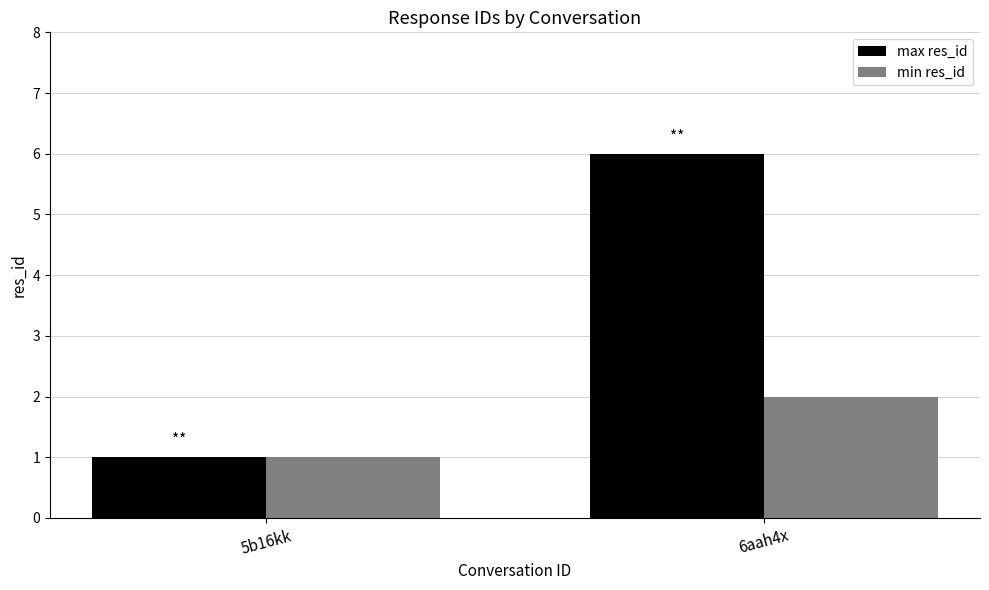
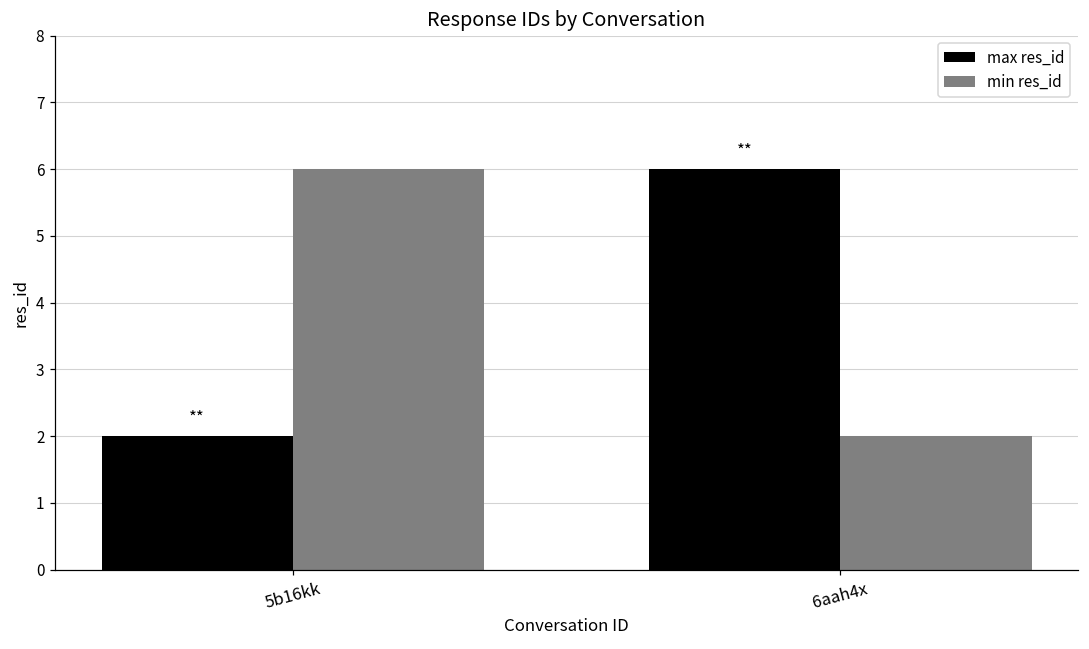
max res_id, 5b16kk: 1 -> 2
min res_id, 5b16kk: 1 -> 6
